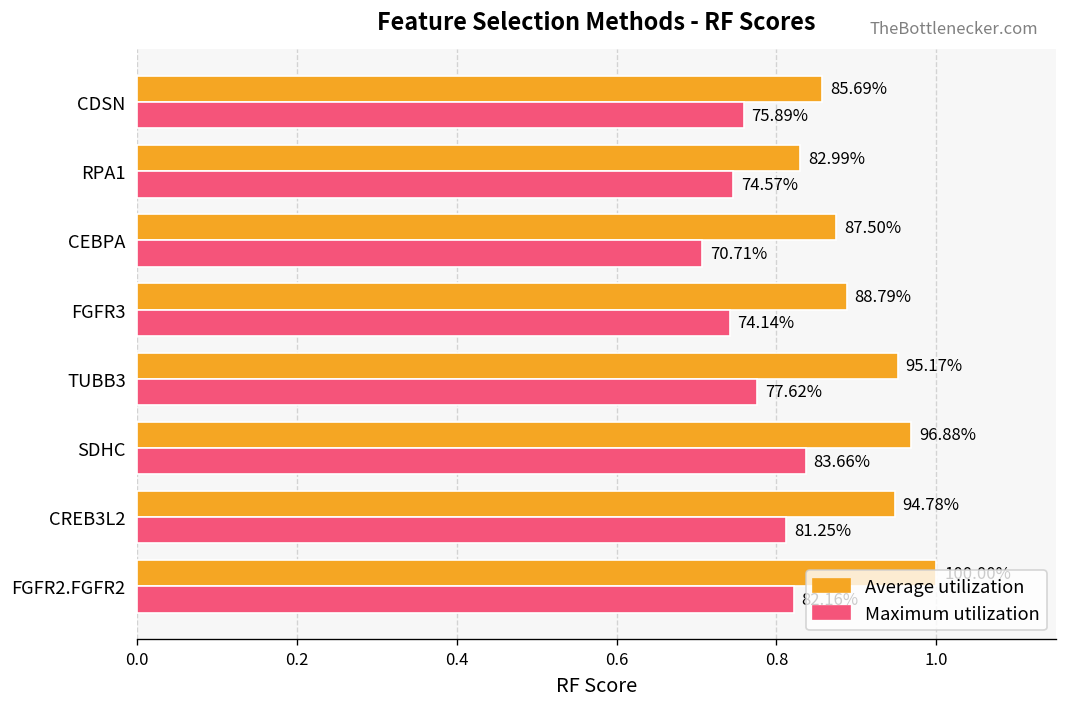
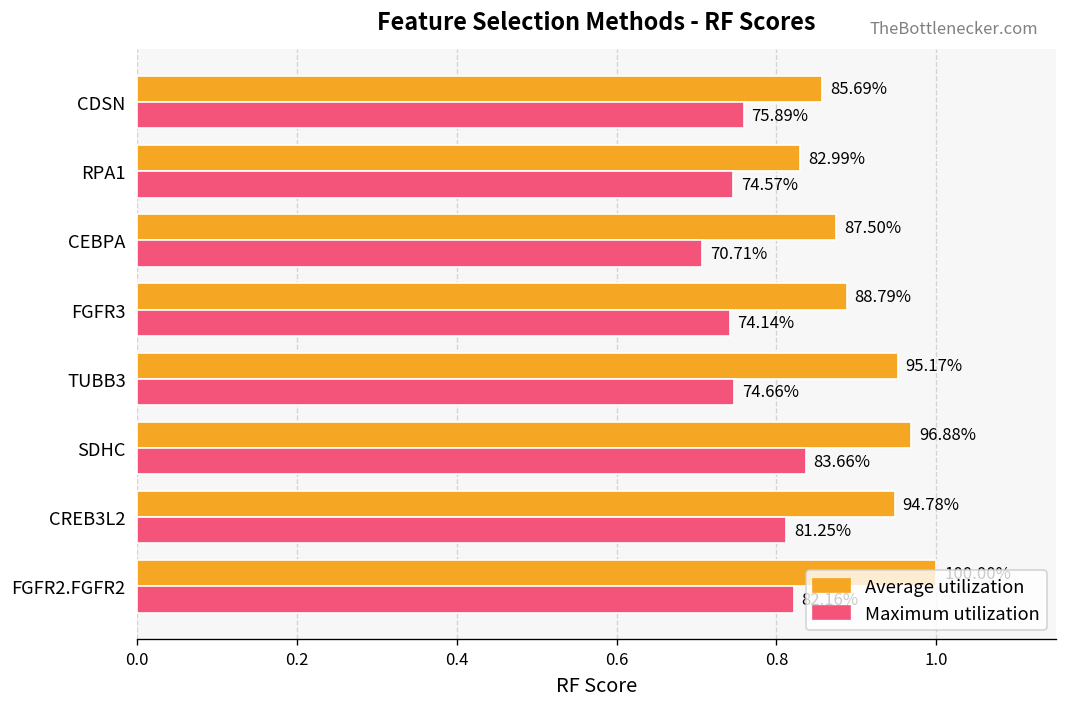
Maximum utilization, TUBB3: 77.62% -> 74.66%
